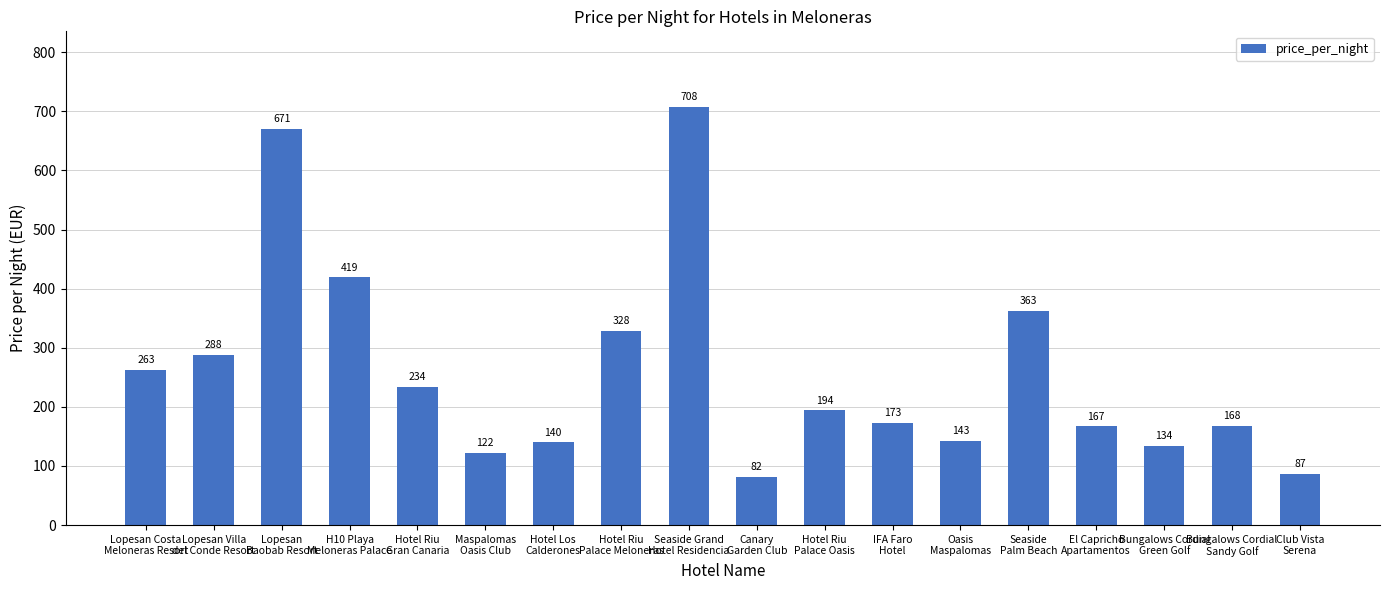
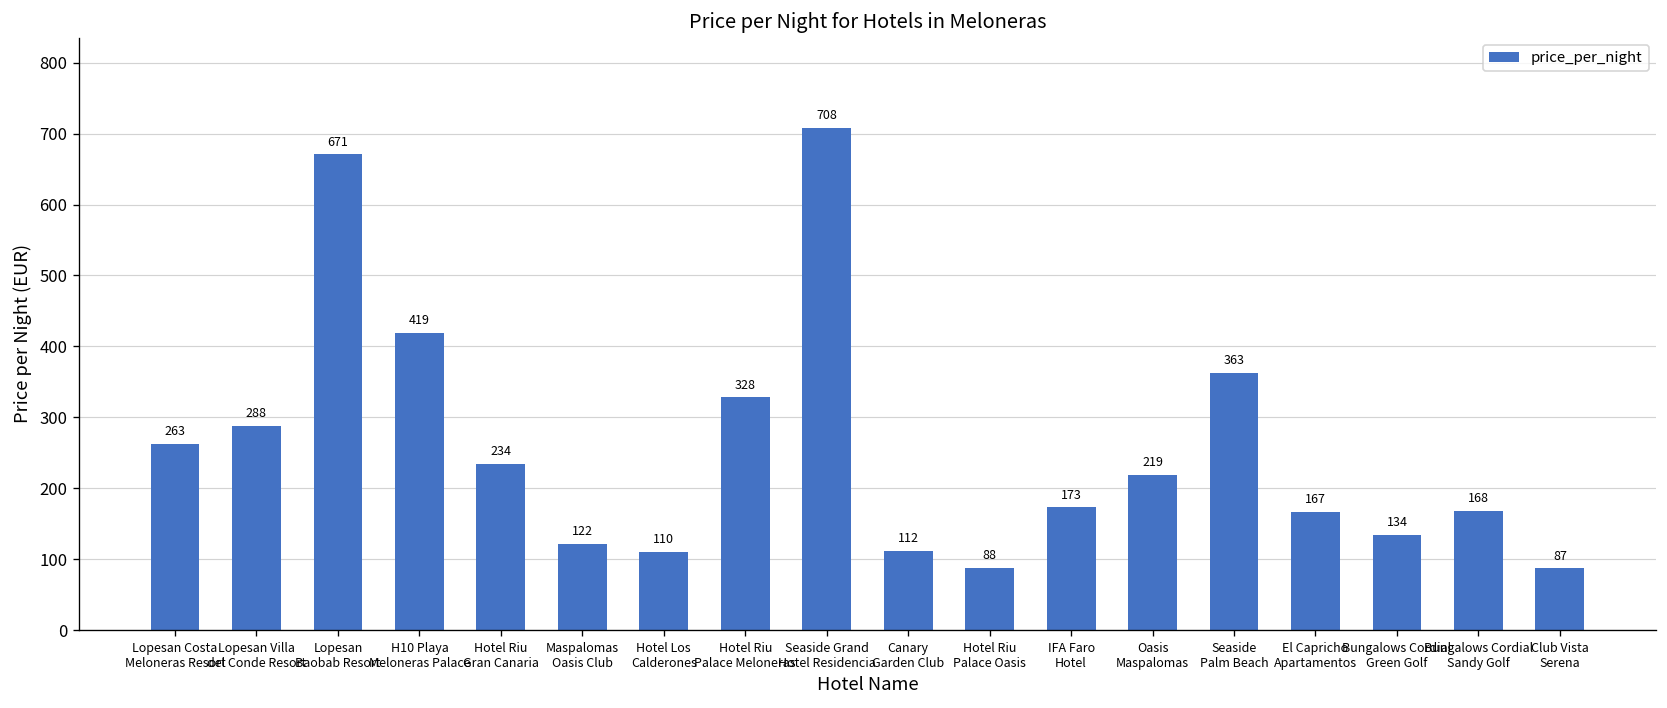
Hotel Los Calderones: 140 -> 110
Canary Garden Club: 82 -> 112
Hotel Riu Palace Oasis: 194 -> 88
Oasis Maspalomas: 143 -> 219
